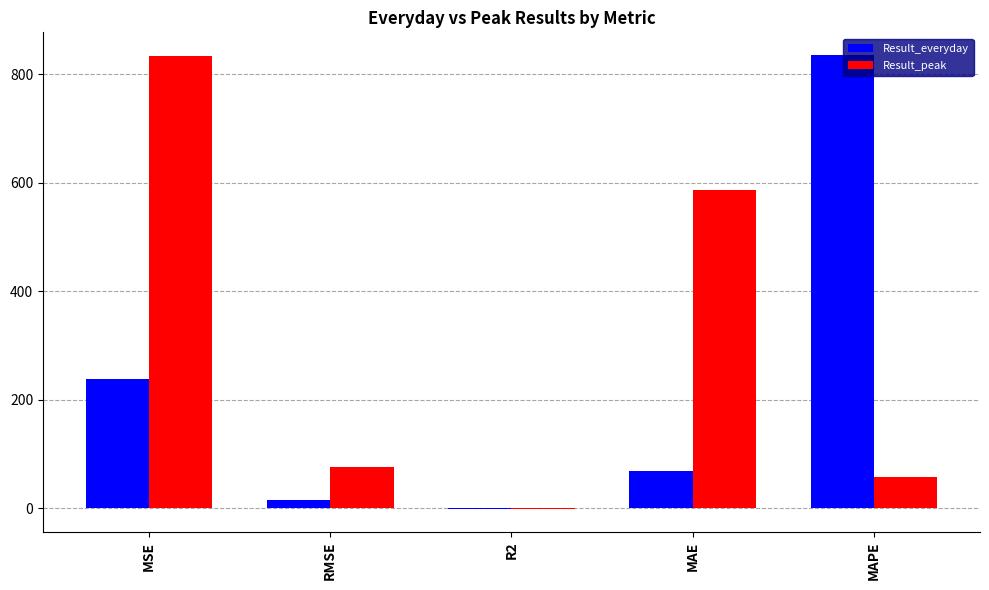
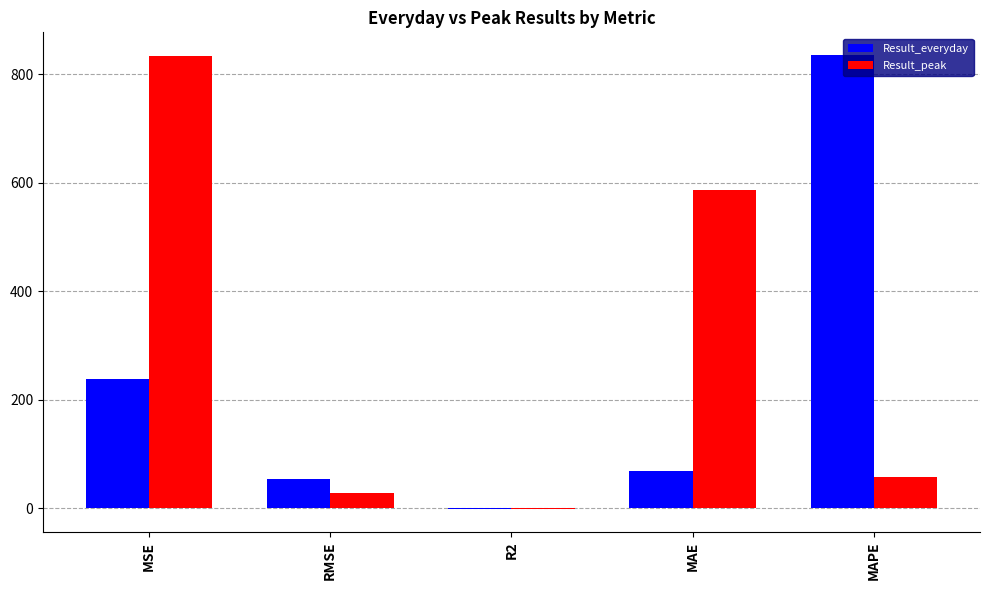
Result_everyday, RMSE: 20 -> 50
Result_peak, RMSE: 80 -> 30
